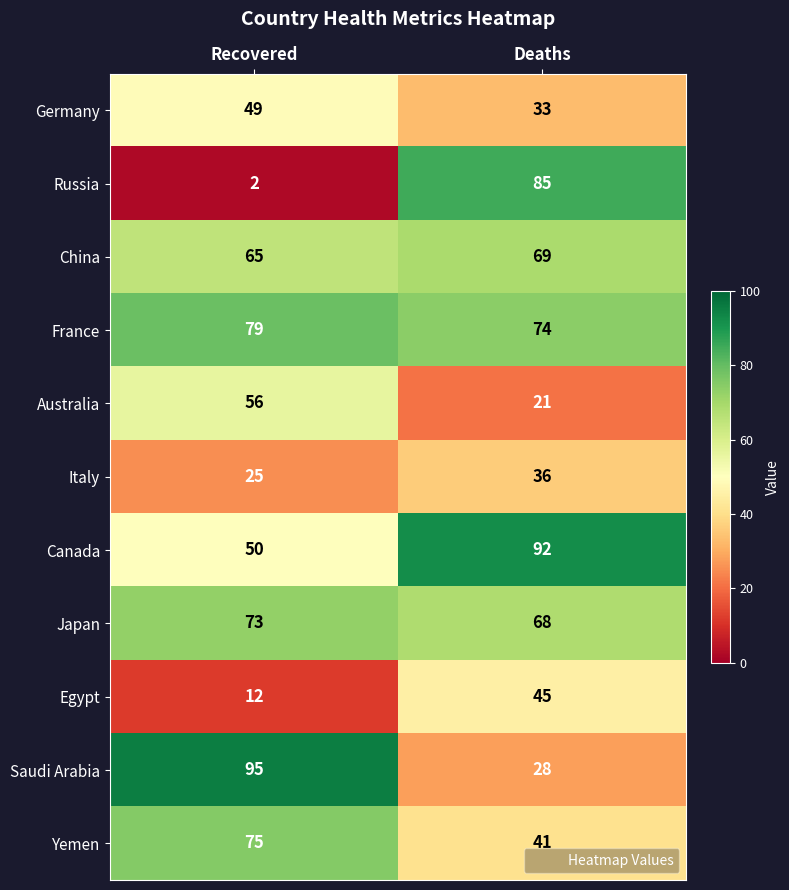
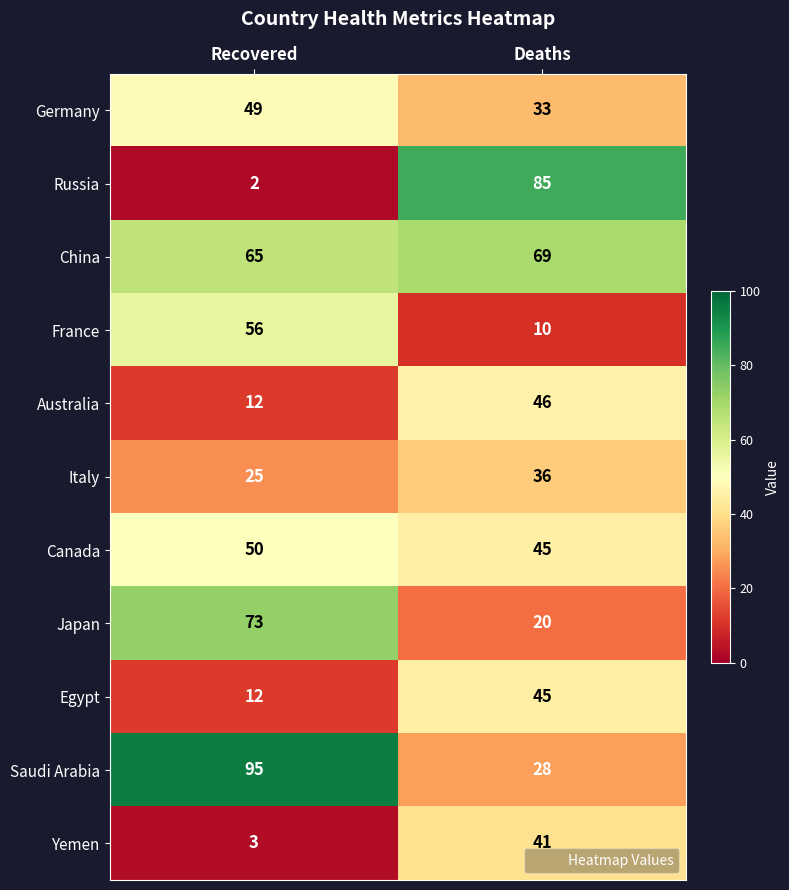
France, Recovered: 79 -> 56
France, Deaths: 74 -> 10
Australia, Recovered: 56 -> 12
Australia, Deaths: 21 -> 46
Canada, Deaths: 92 -> 45
Japan, Deaths: 68 -> 20
Yemen, Recovered: 75 -> 3
